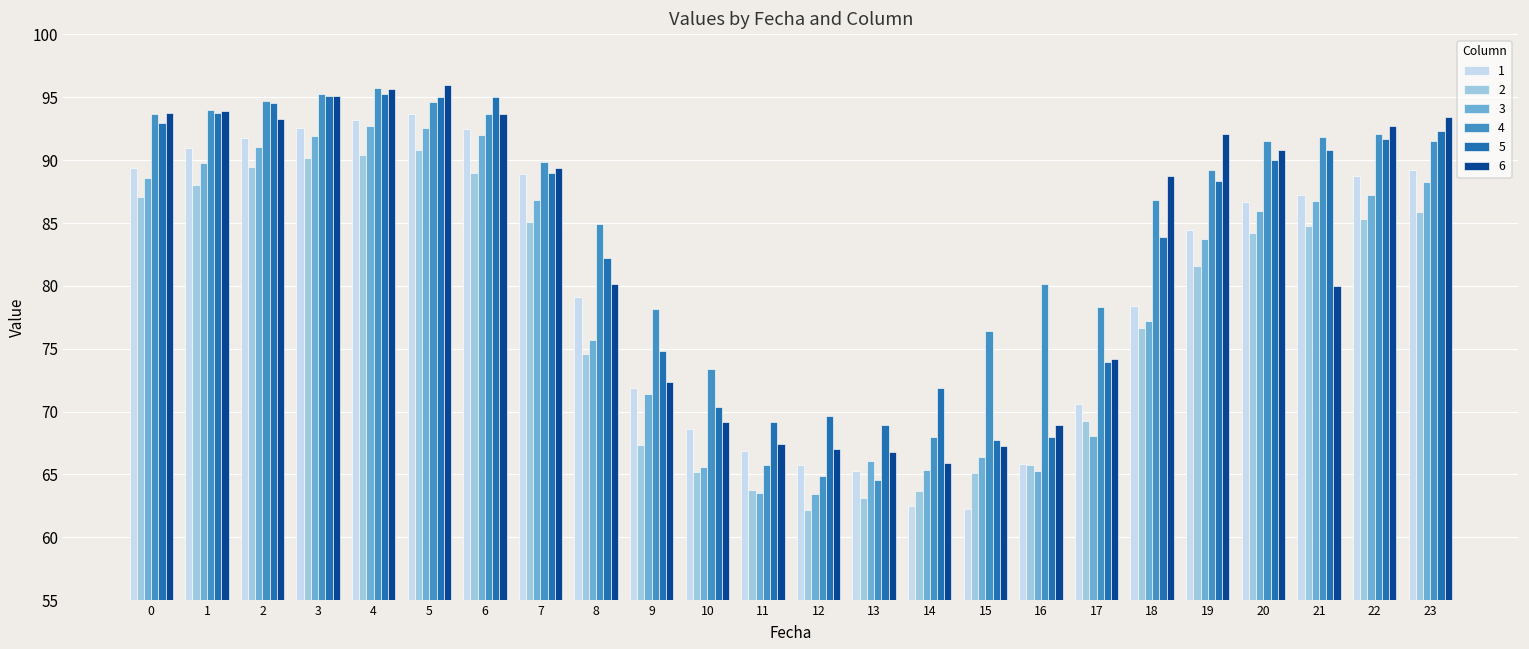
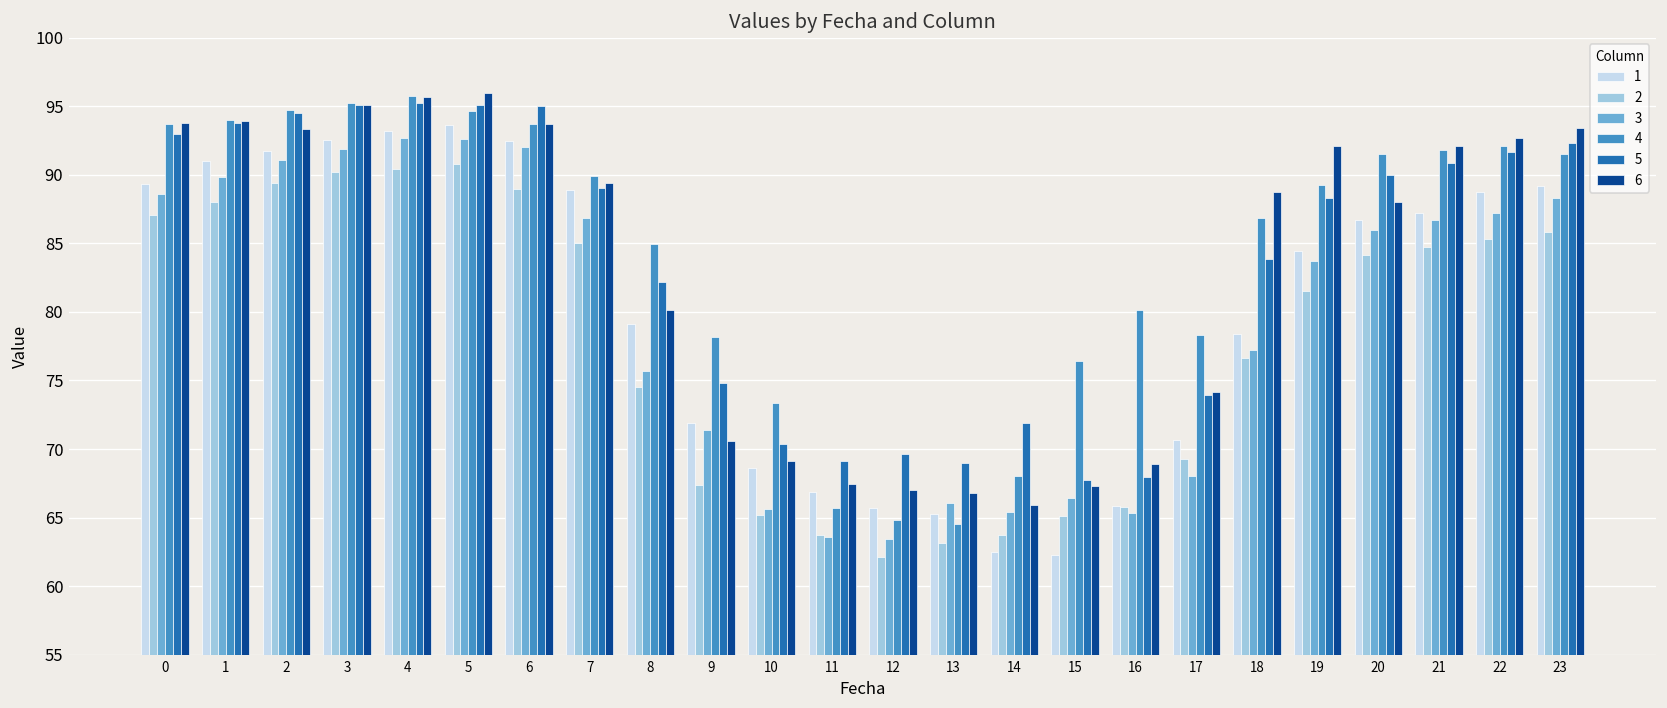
6, 9: 72.3 -> 70.6
6, 20: 90.8 -> 88.0
6, 21: 80.0 -> 92.1
